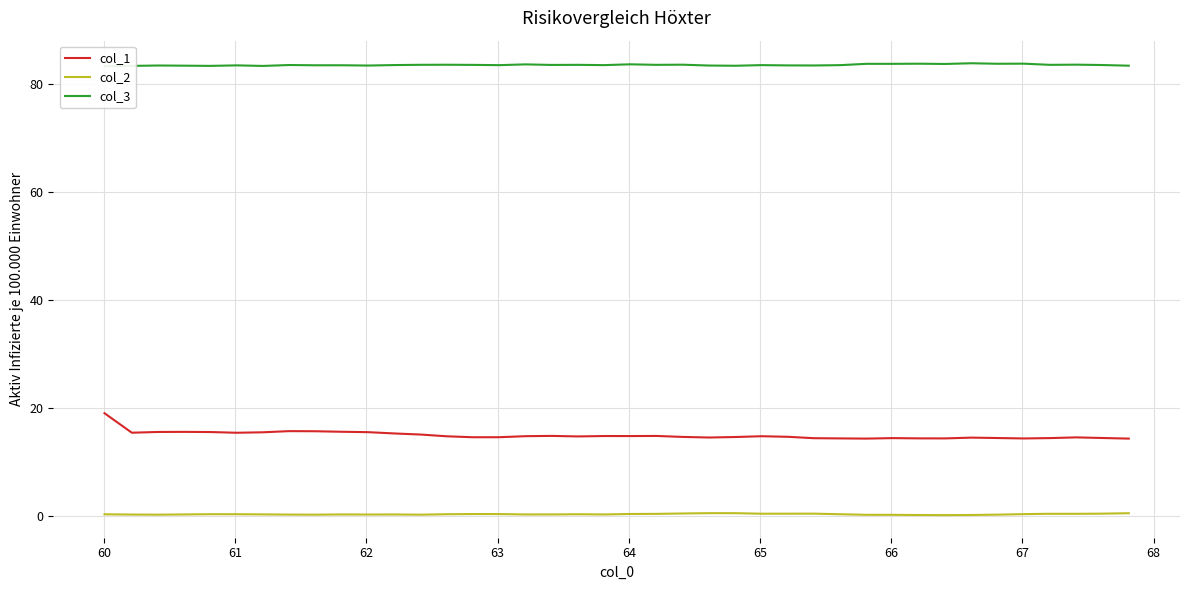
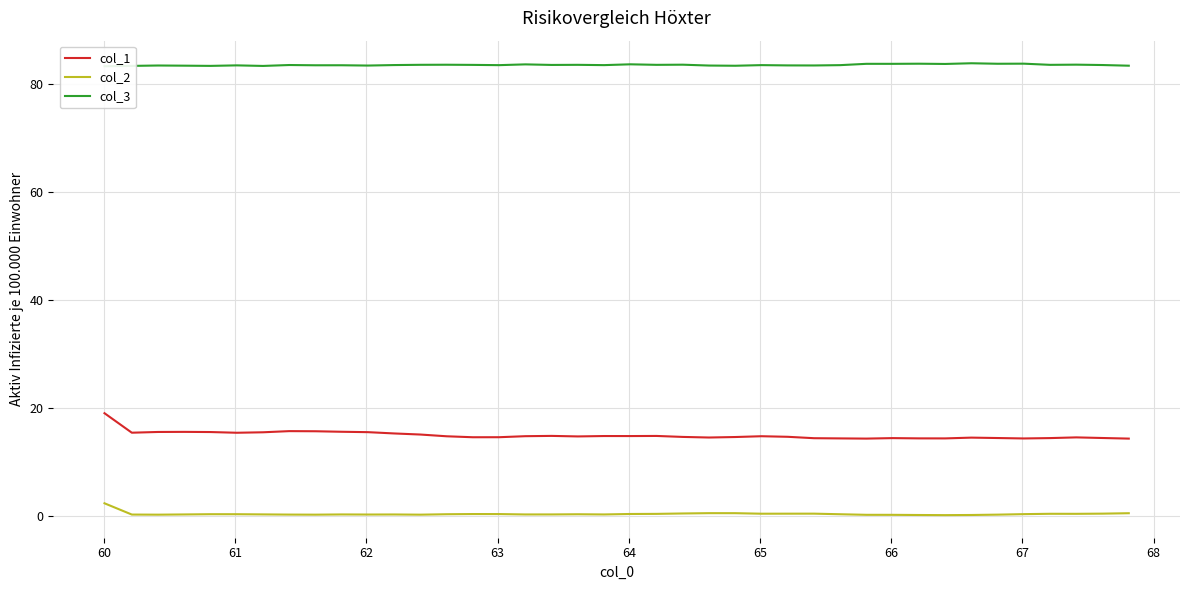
col_2, 60: 0 -> 2
